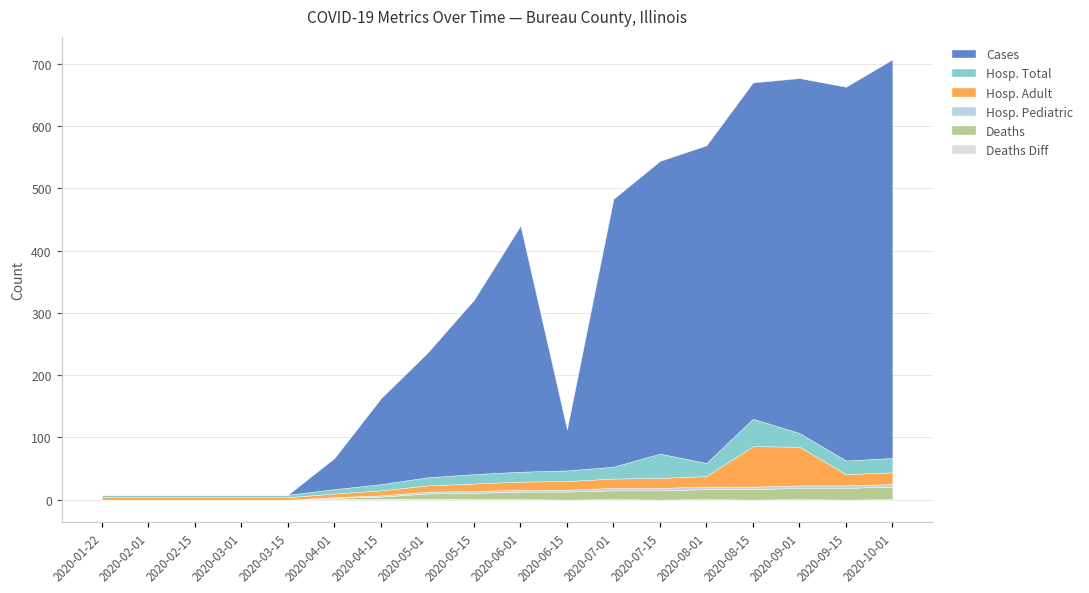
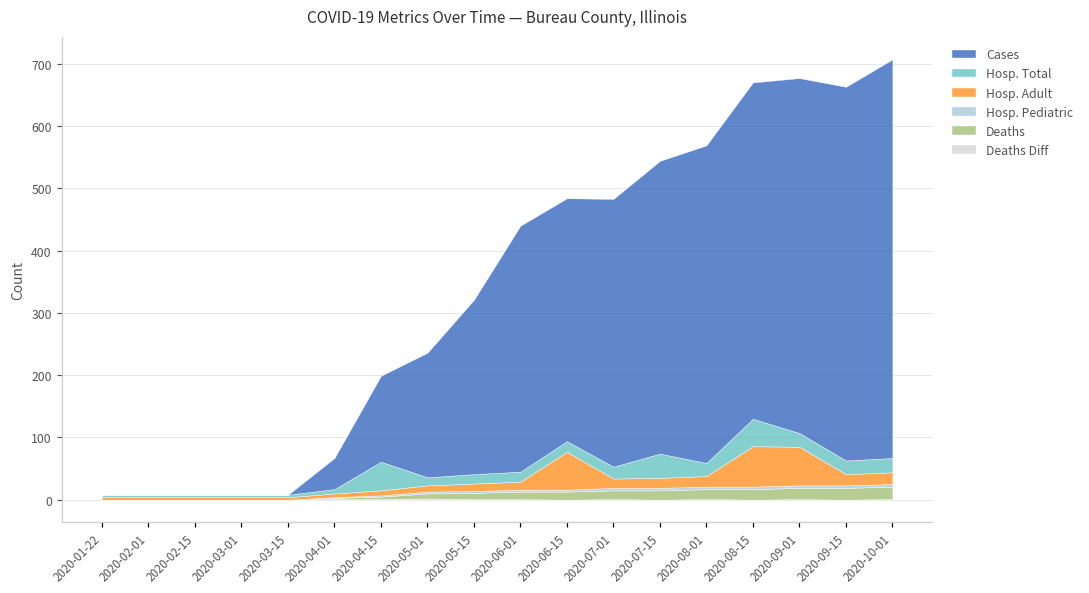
Hosp. Total, 2020-04-15: 10 -> 50
Hosp. Adult, 2020-06-15: 10 -> 60
Cases, 2020-06-15: 70 -> 390
